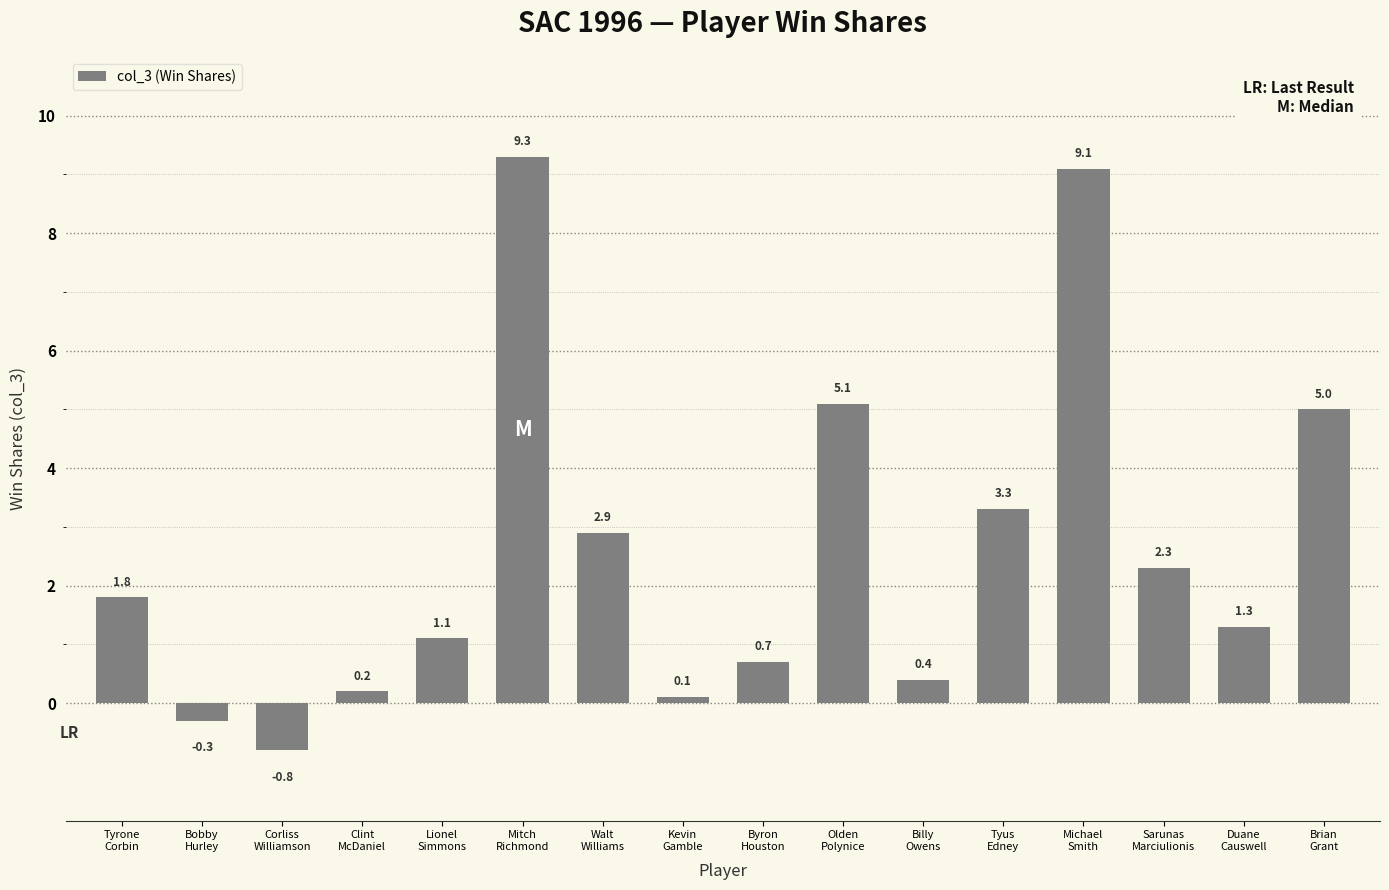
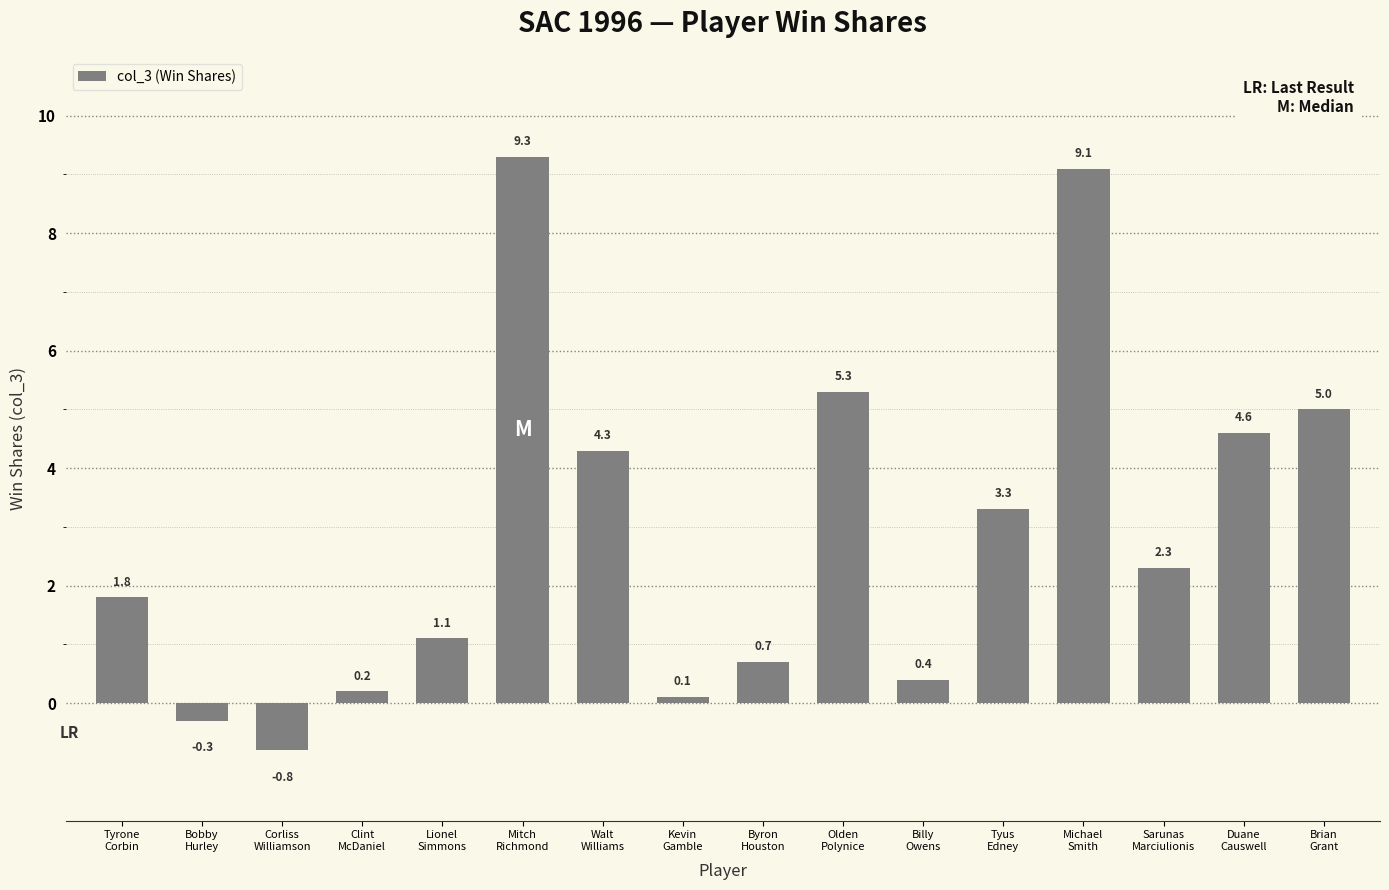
Walt Williams: 2.9 -> 4.3
Olden Polynice: 5.1 -> 5.3
Duane Causwell: 1.3 -> 4.6
